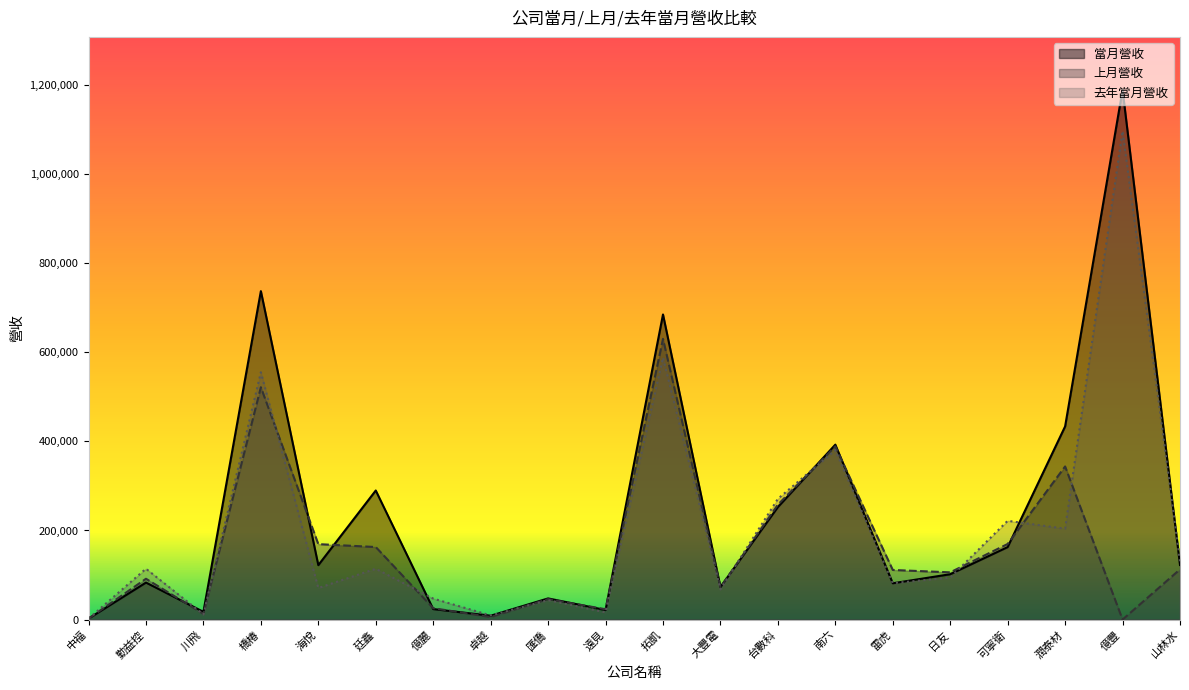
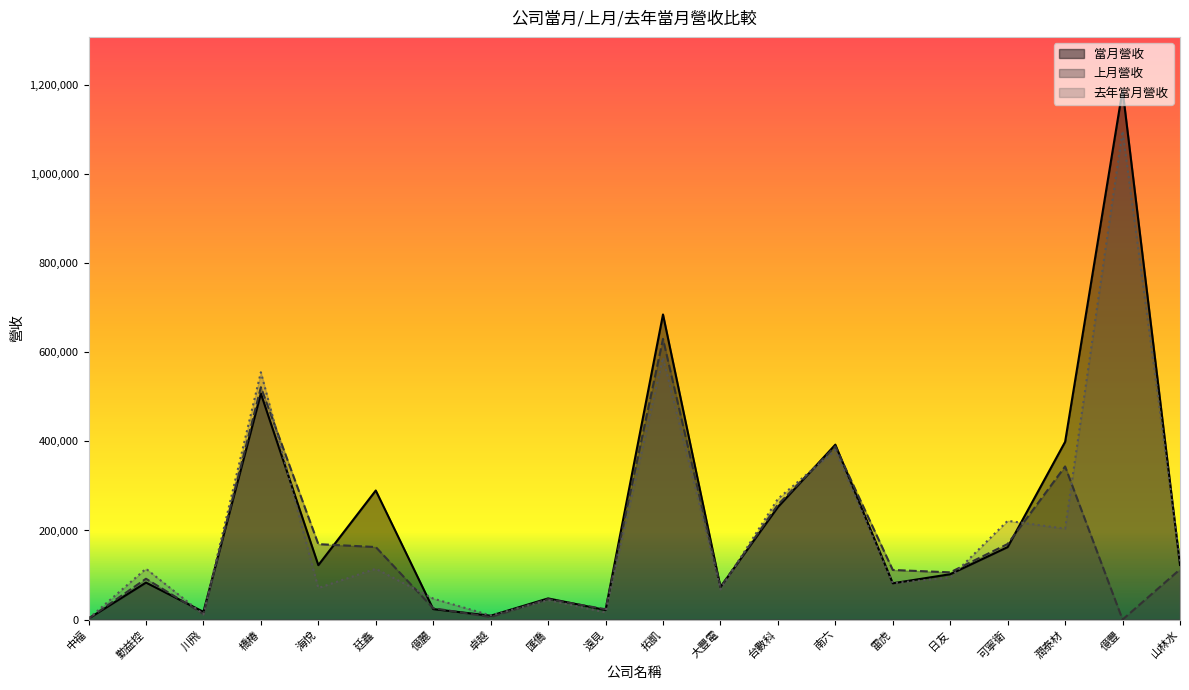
當月營收, 橋椿: 740,000 -> 510,000
當月營收, 潤泰材: 430,000 -> 400,000
